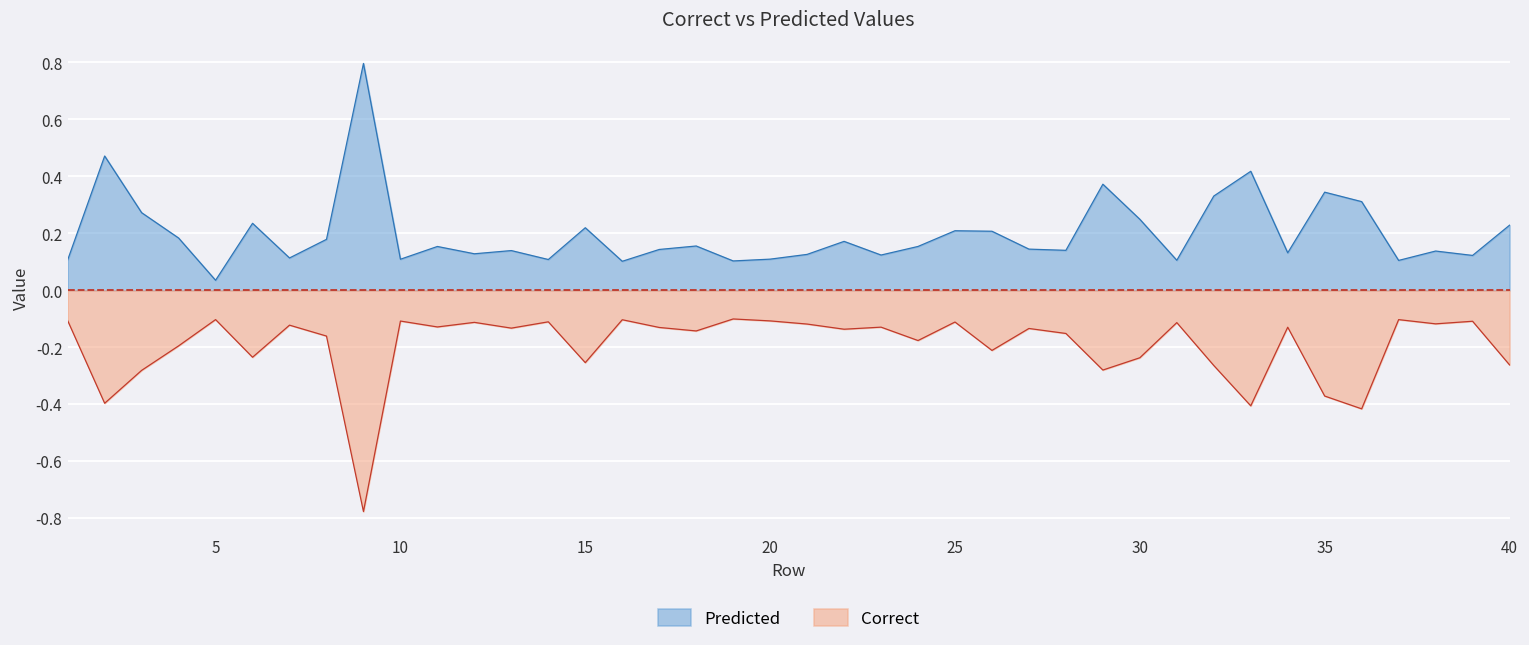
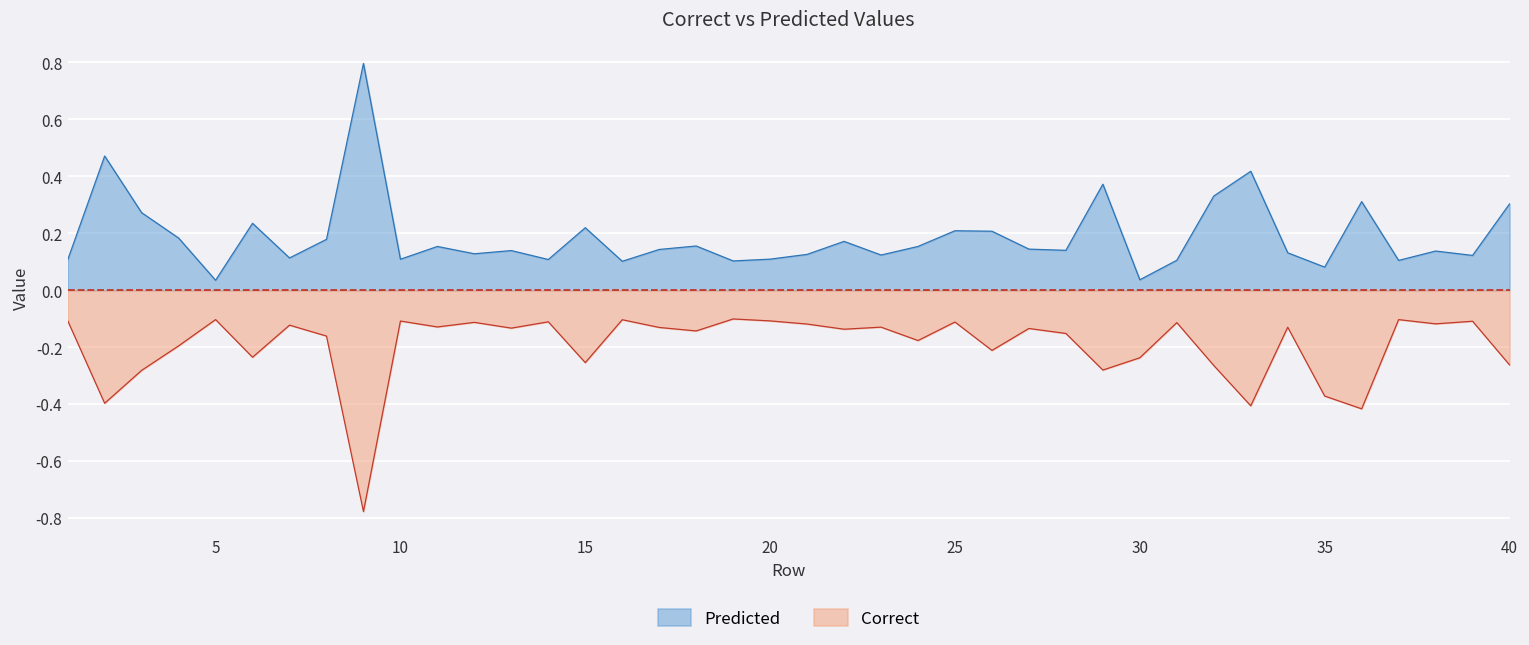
Predicted, 30: 0.25 -> 0.04
Predicted, 35: 0.34 -> 0.08
Predicted, 40: 0.23 -> 0.30
